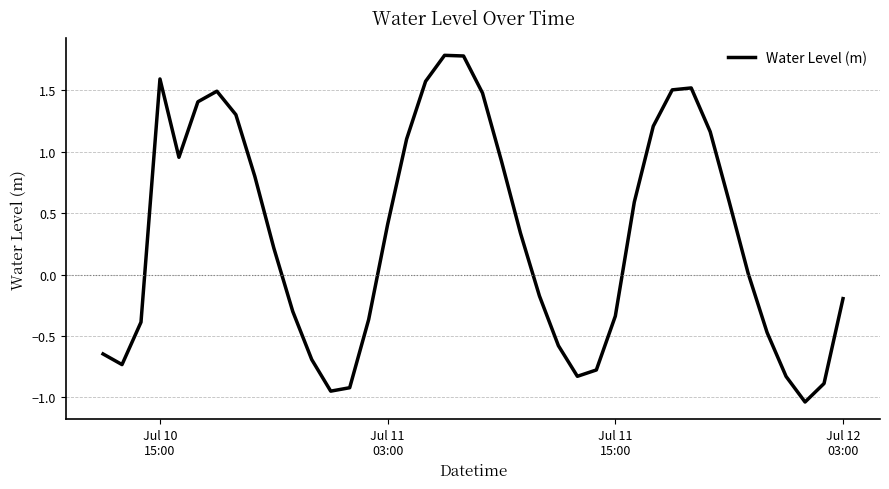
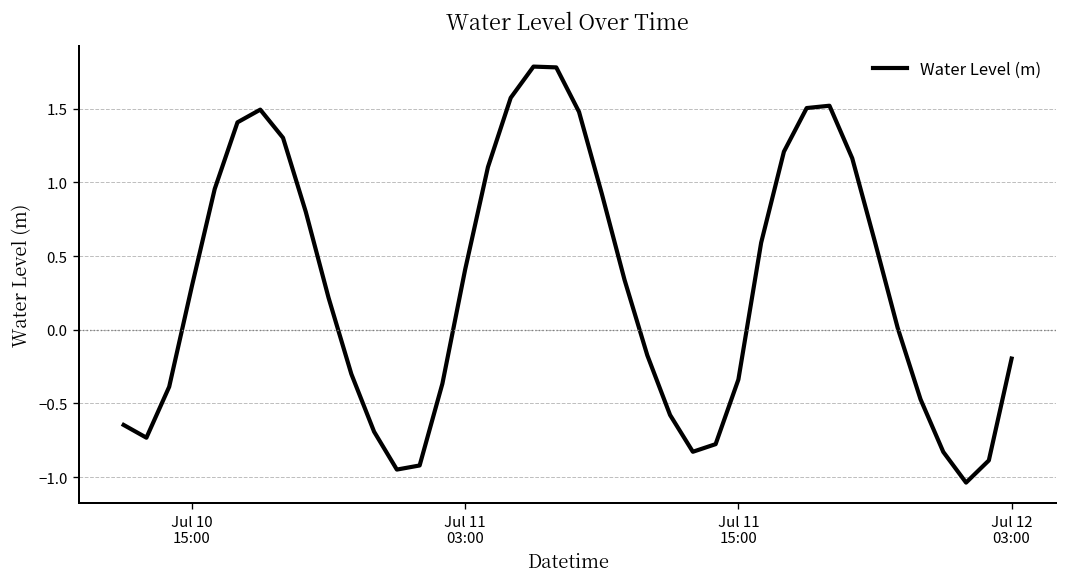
Jul 10 15:00: 1.59 -> 0.30
